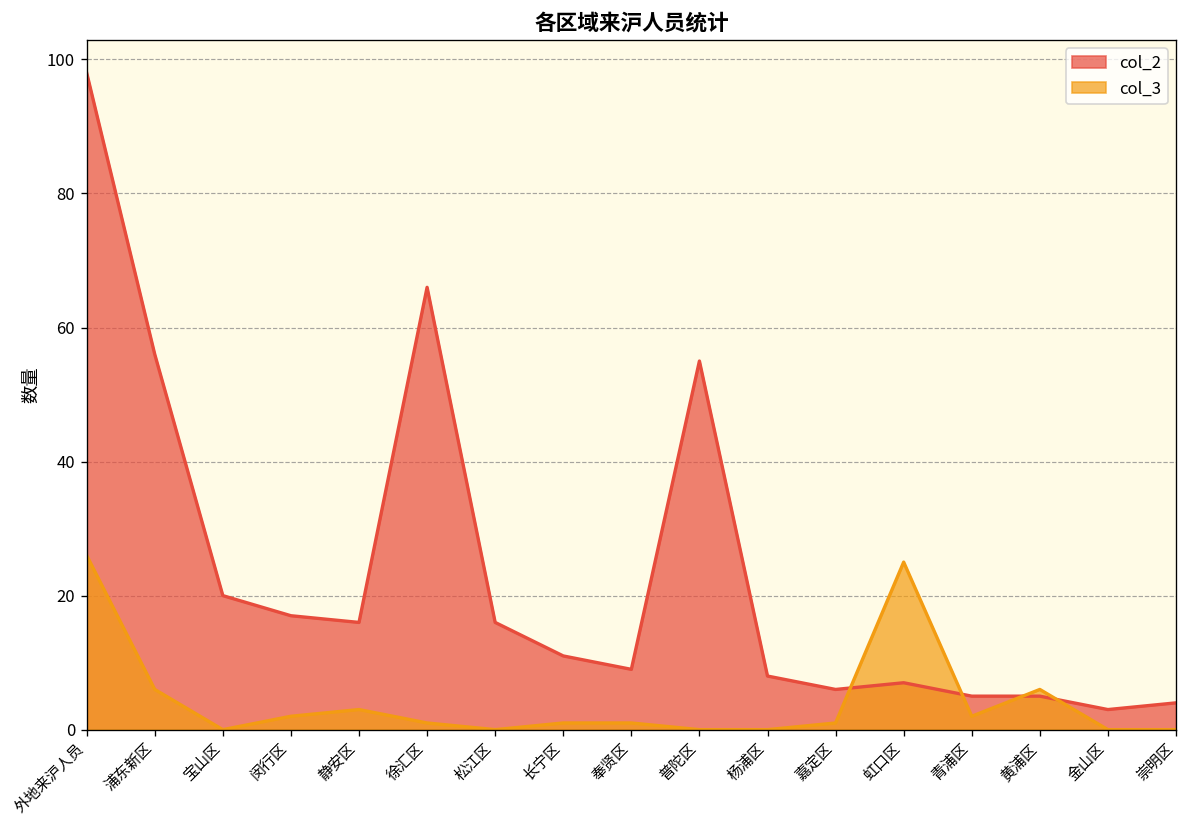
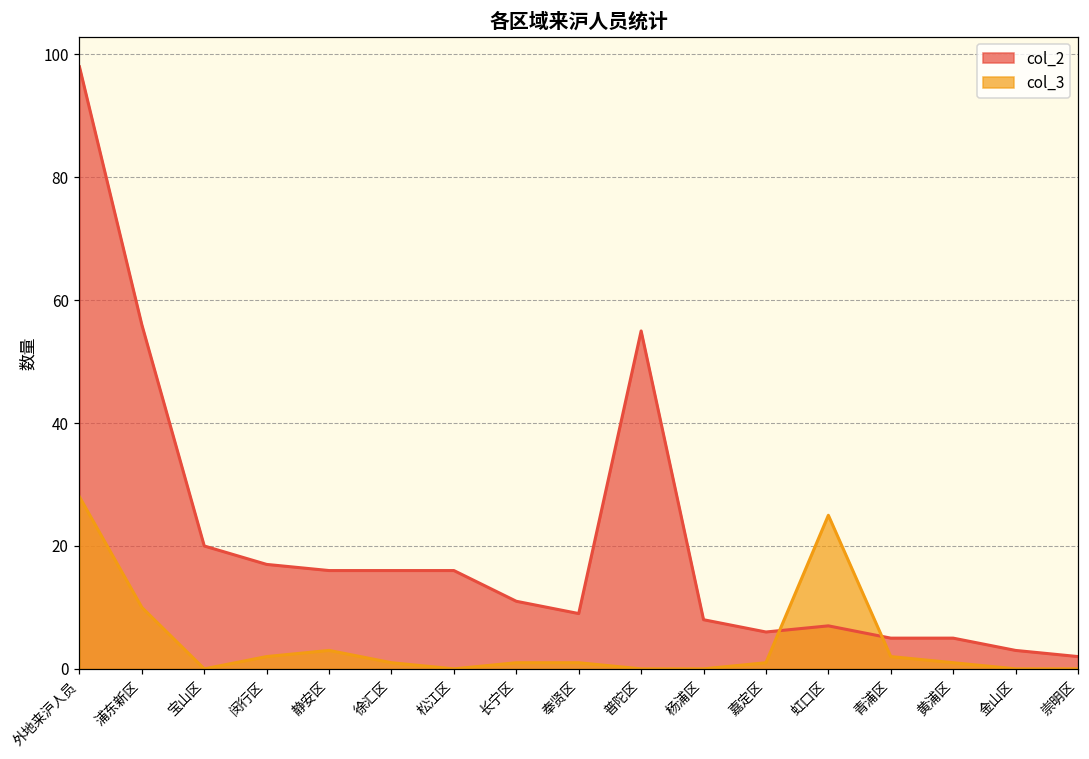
col_3, 外地来沪人员: 26 -> 28
col_3, 浦东新区: 6 -> 10
col_2, 徐汇区: 66 -> 16
col_3, 黄浦区: 6 -> 1
col_2, 崇明区: 4 -> 2
